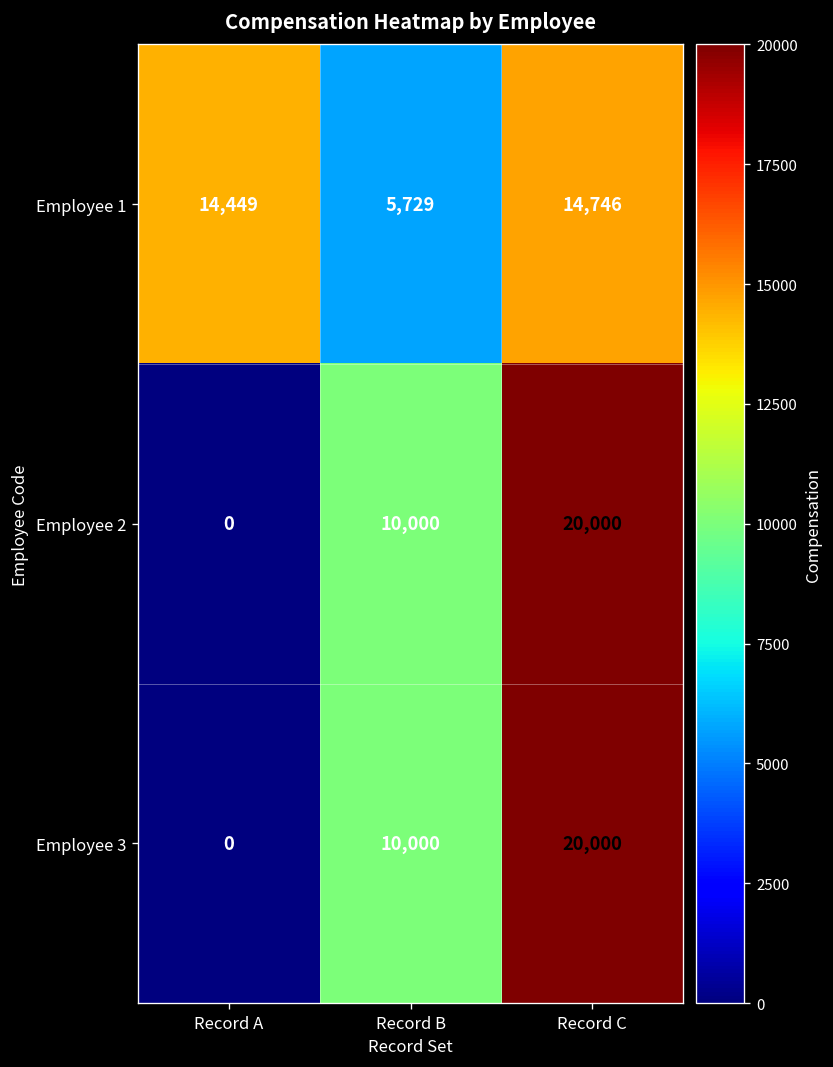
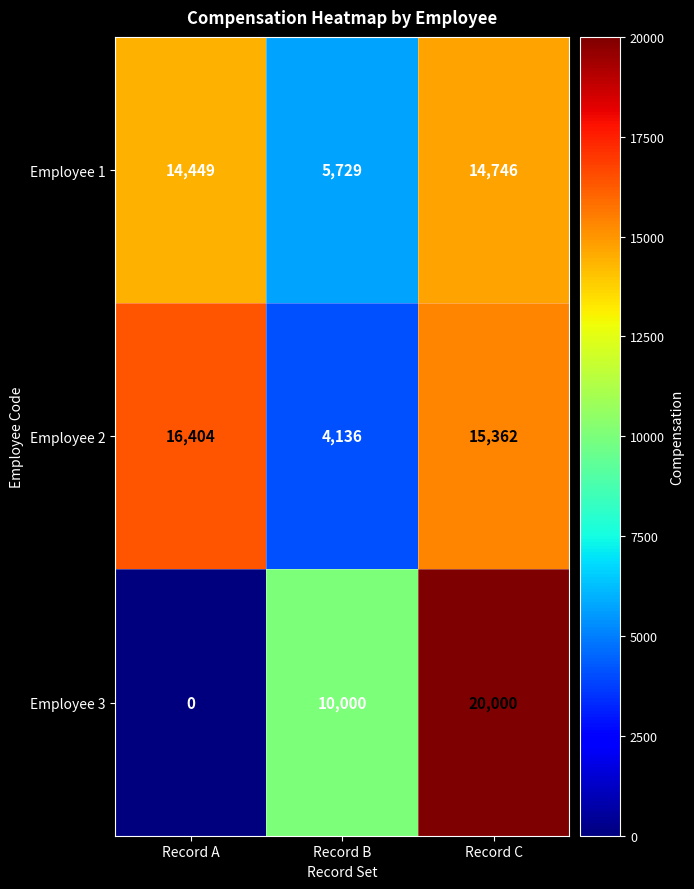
Employee 2, Record A: 0 -> 16,404
Employee 2, Record B: 10,000 -> 4,136
Employee 2, Record C: 20,000 -> 15,362
